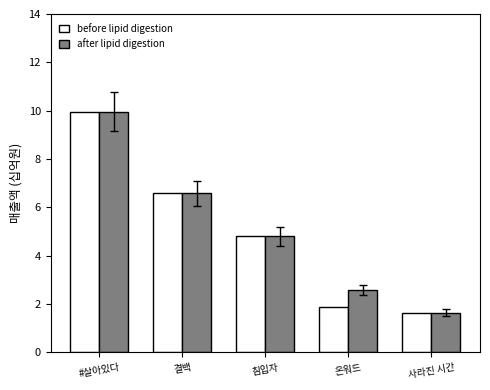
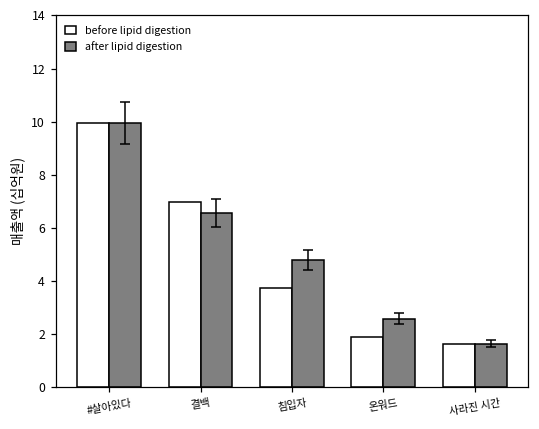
before lipid digestion, 결백: 6.6 -> 7.0
before lipid digestion, 침입자: 4.8 -> 3.7
